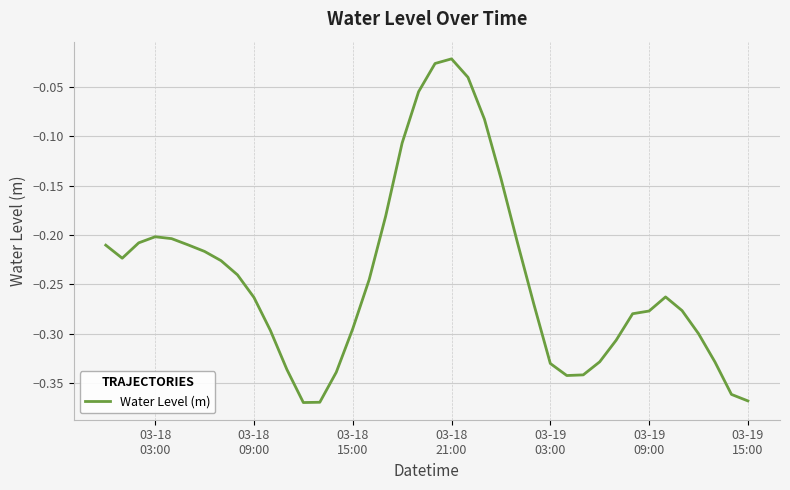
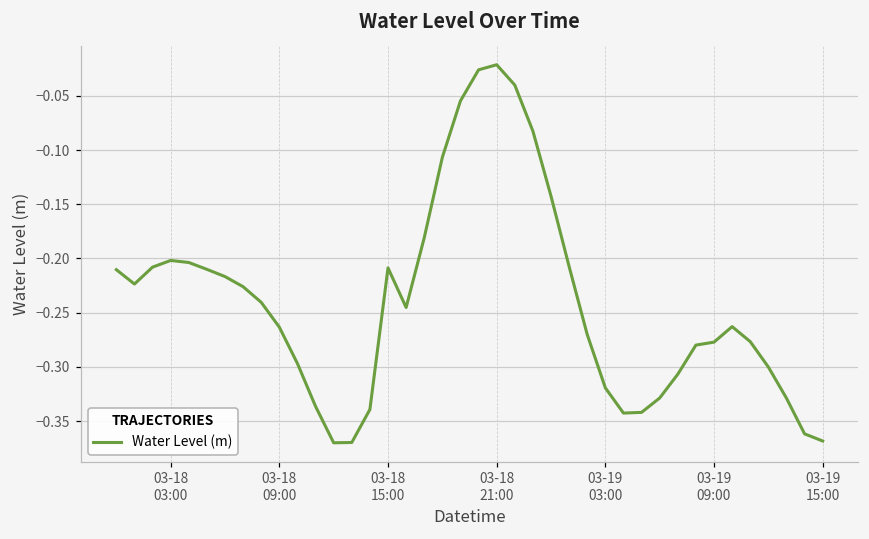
03-18 15:00: -0.30 -> -0.21
03-19 03:00: -0.33 -> -0.32
